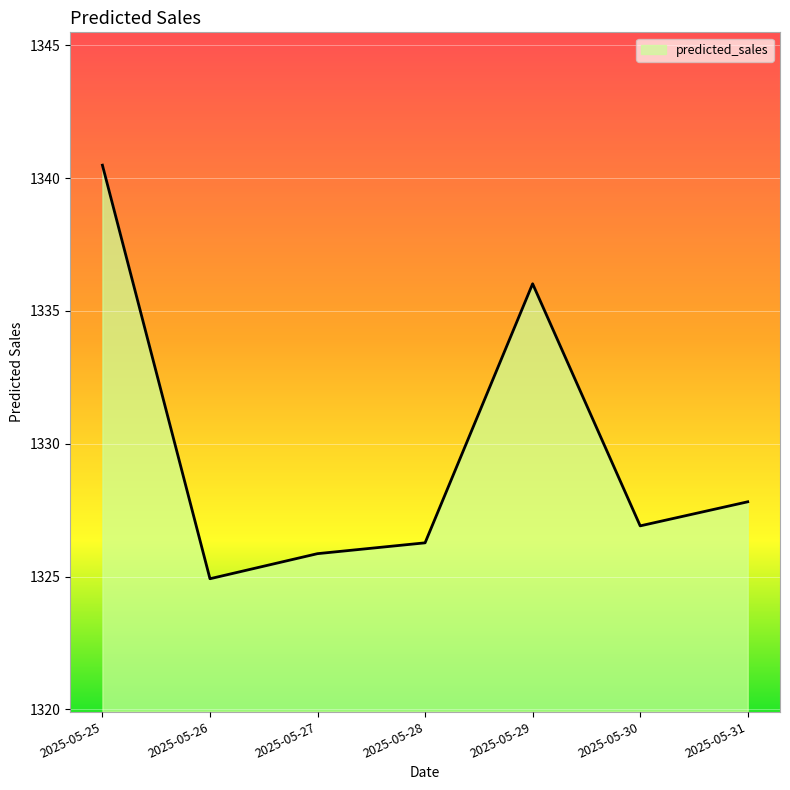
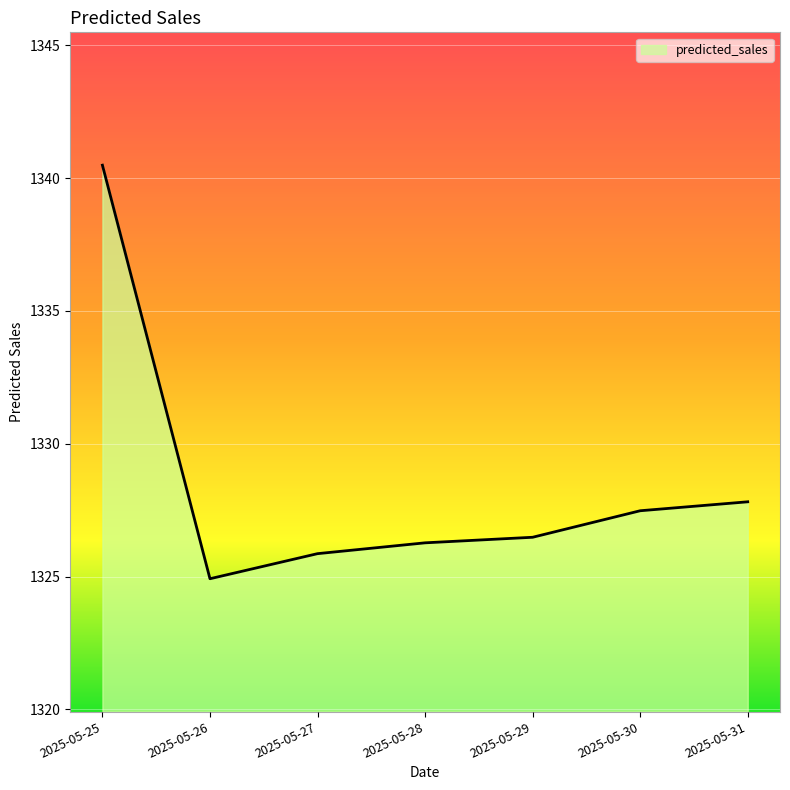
2025-05-29: 1336.0 -> 1326.5
2025-05-30: 1326.9 -> 1327.5
